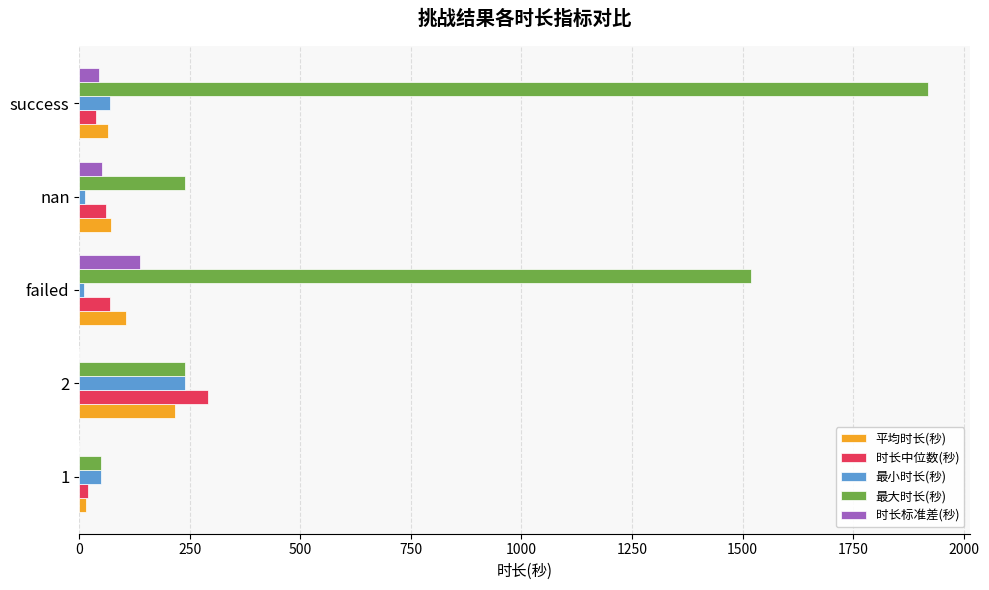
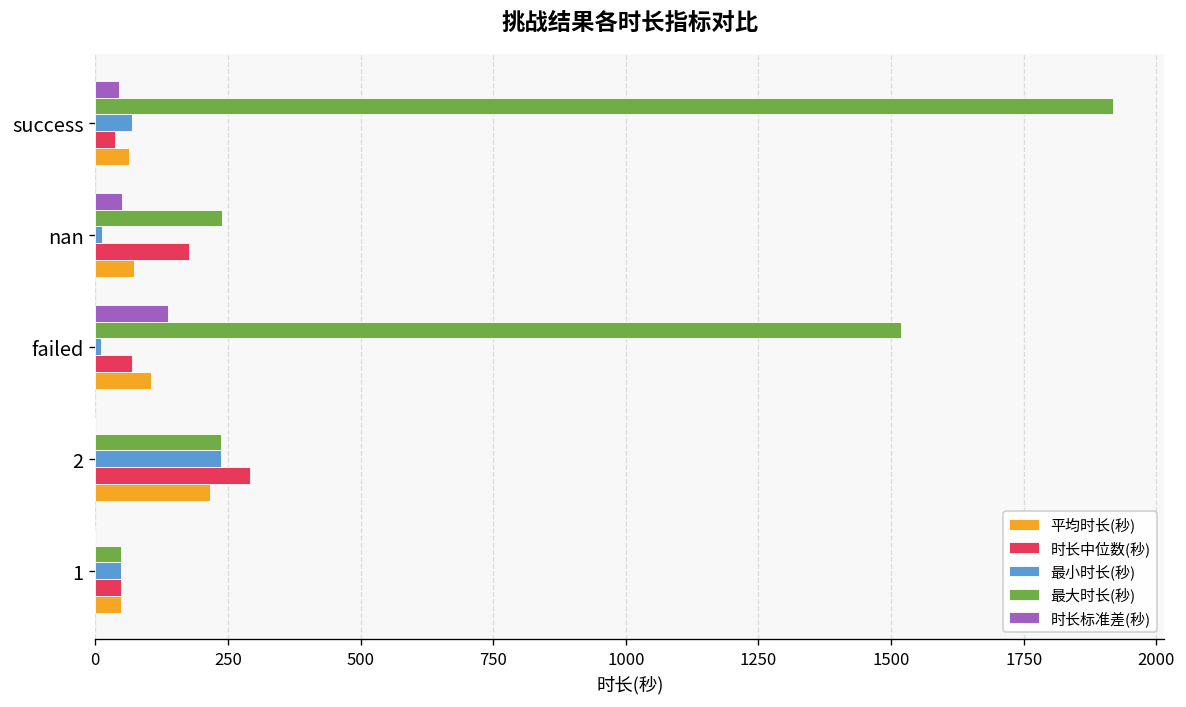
时长中位数(秒), nan: 60 -> 180
时长中位数(秒), 1: 20 -> 50
平均时长(秒), 1: 10 -> 50
